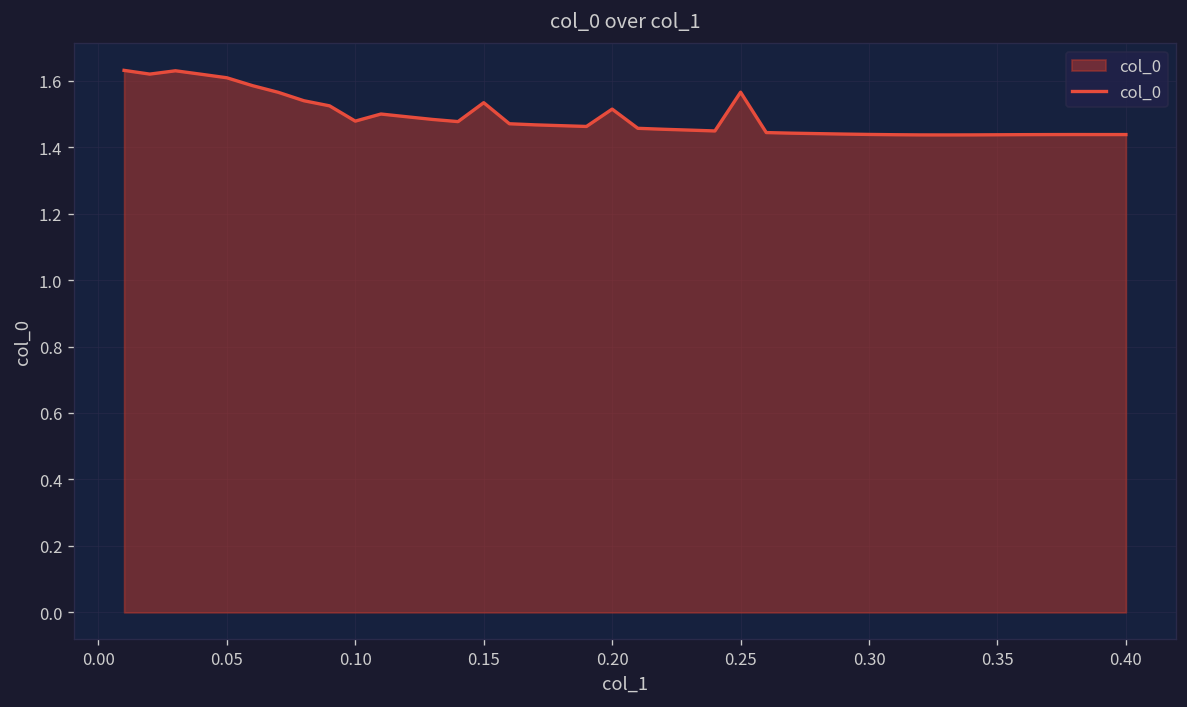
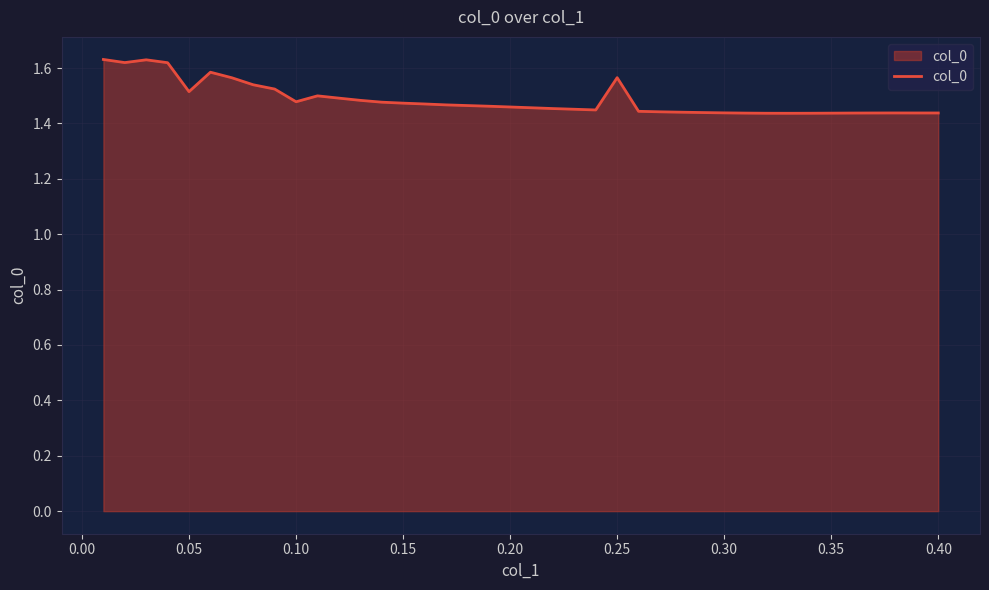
0.05: 1.61 -> 1.51
0.15: 1.53 -> 1.47
0.20: 1.51 -> 1.46
